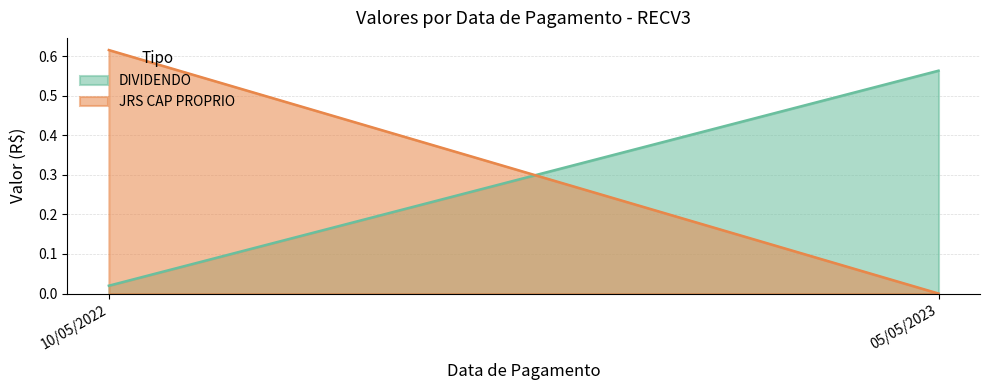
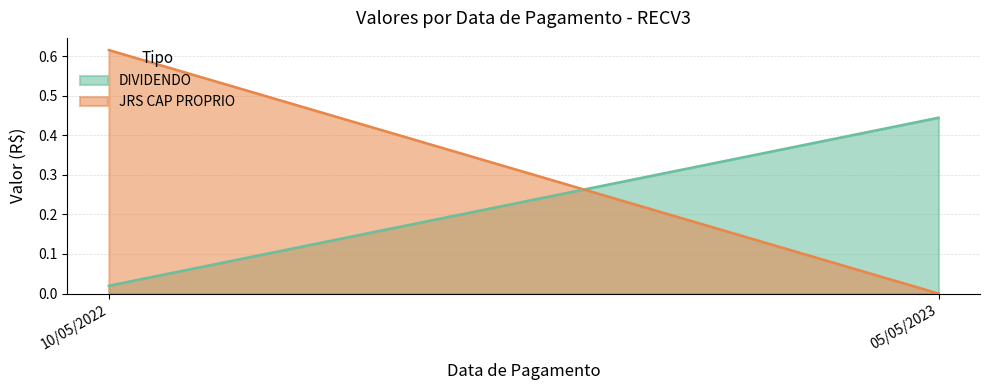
DIVIDENDO, 05/05/2023: 0.56 -> 0.44
